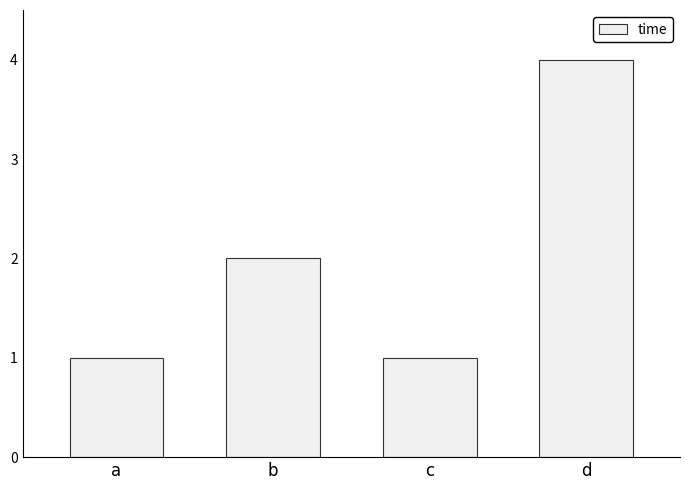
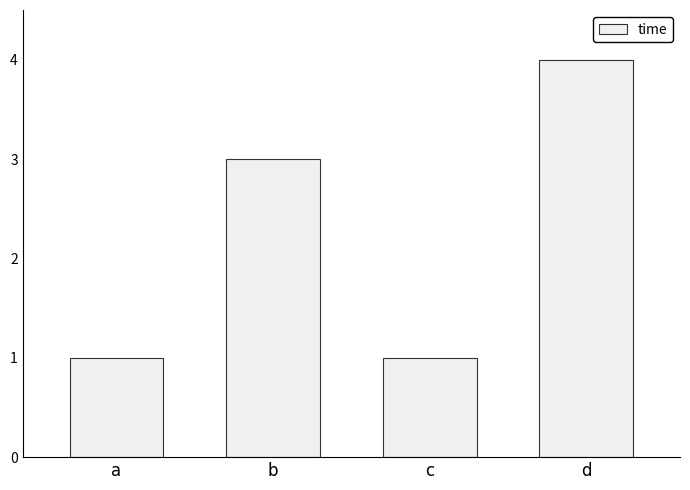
b: 2 -> 3
